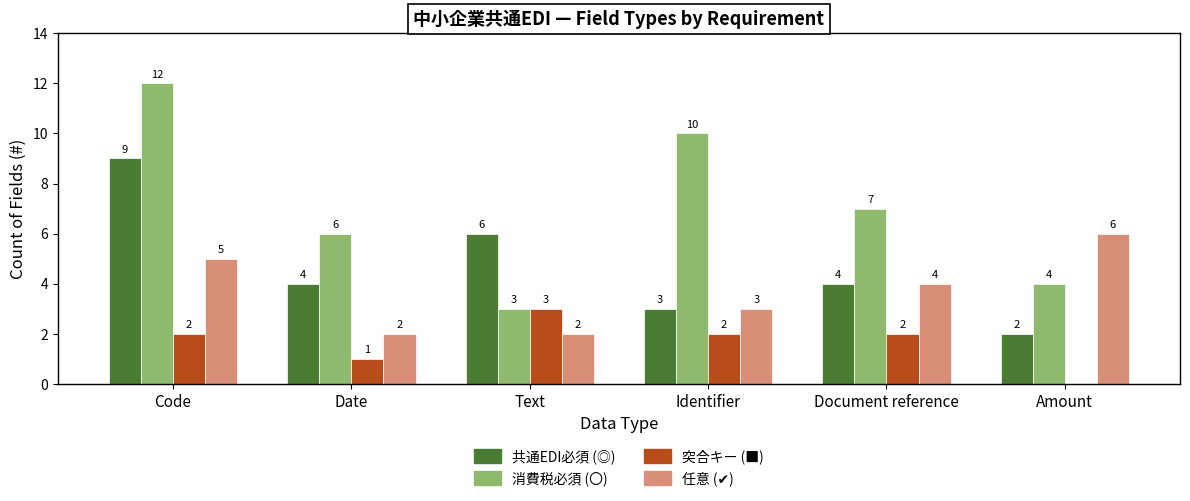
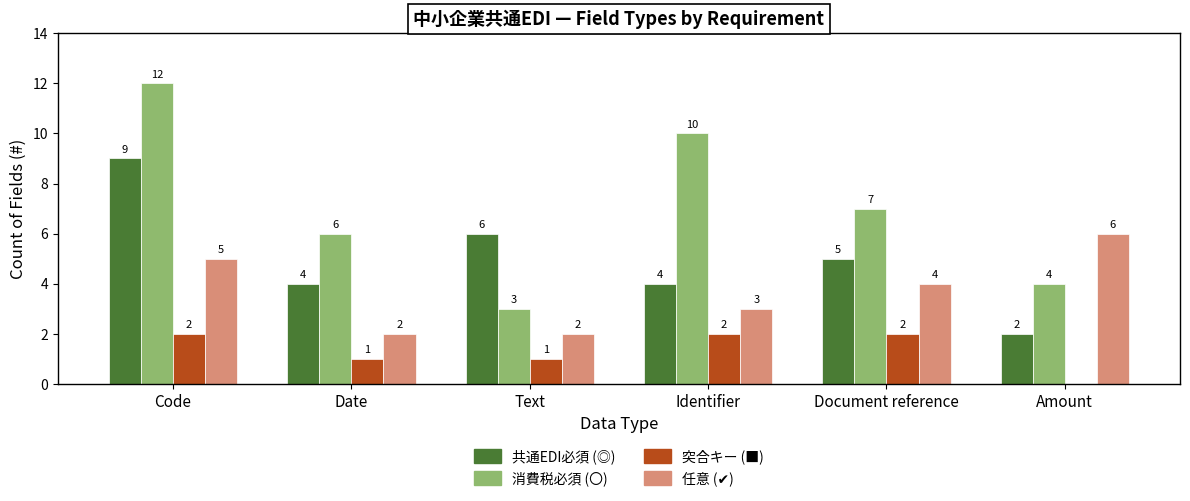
突合キー (■), Text: 3 -> 1
共通EDI必須 (◎), Identifier: 3 -> 4
共通EDI必須 (◎), Document reference: 4 -> 5
